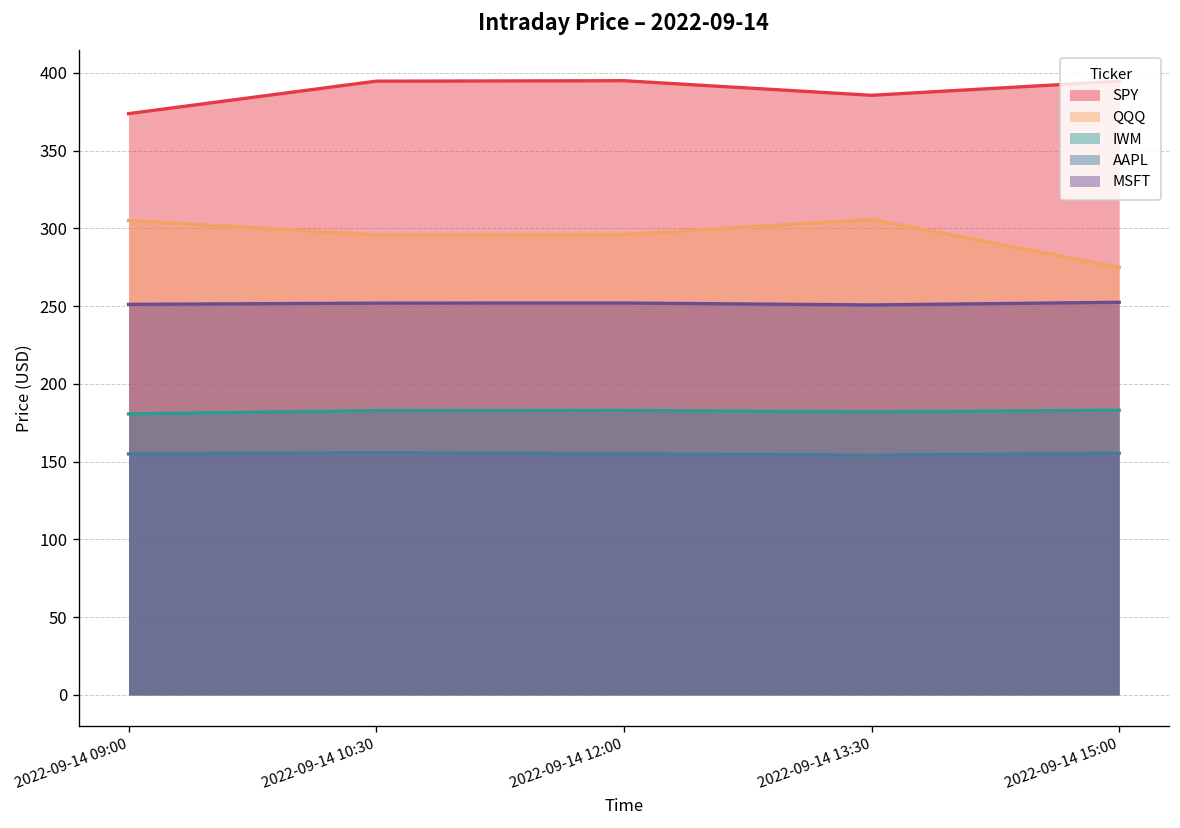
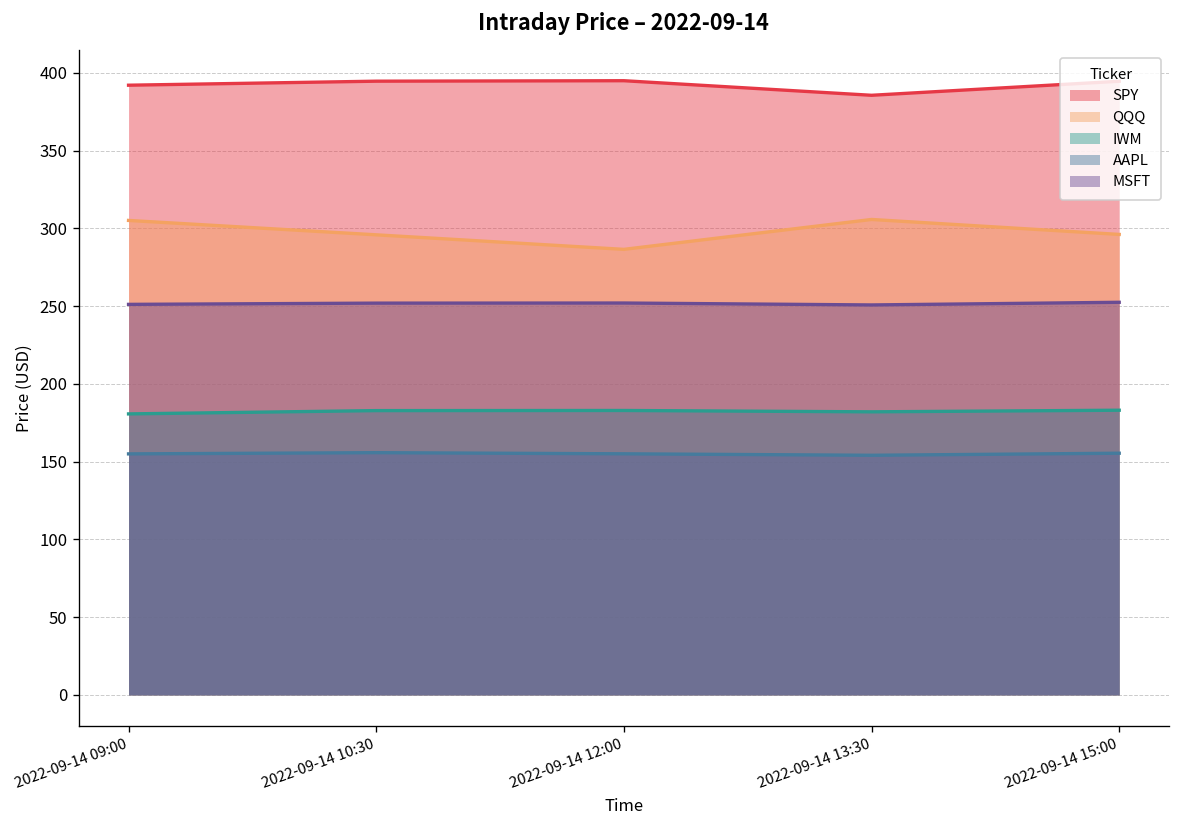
SPY, 2022-09-14 09:00: 374 -> 392
QQQ, 2022-09-14 12:00: 296 -> 287
QQQ, 2022-09-14 15:00: 275 -> 296
